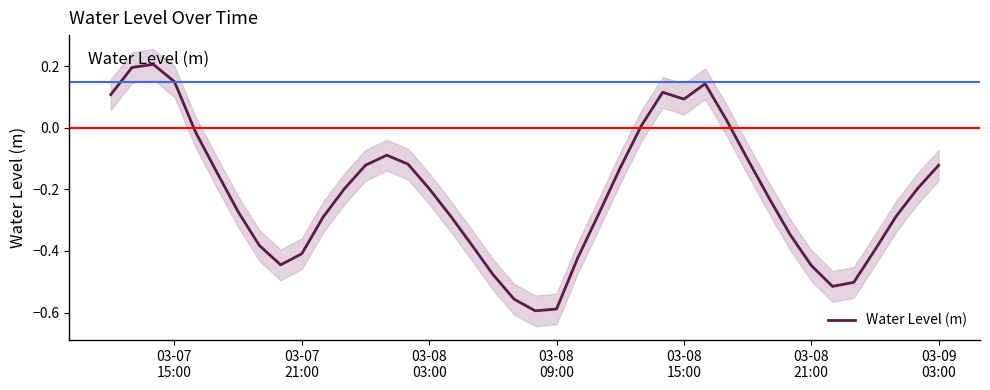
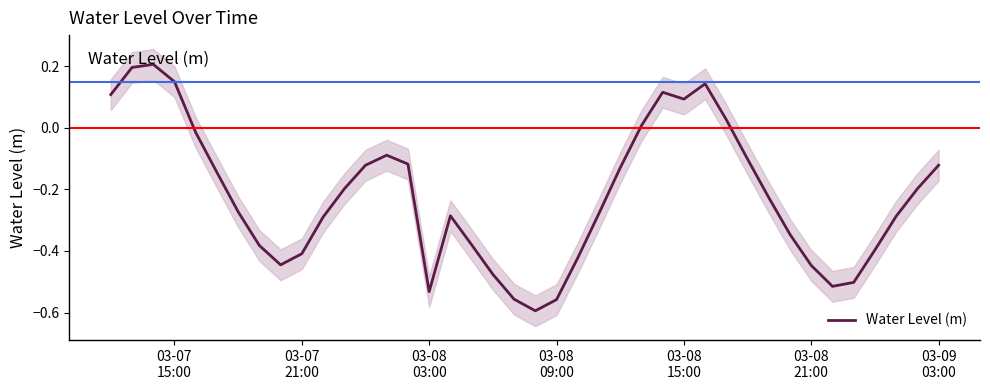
Water Level (m), 03-08 03:00: -0.20 -> -0.53
Water Level (m), 03-08 09:00: -0.59 -> -0.56
